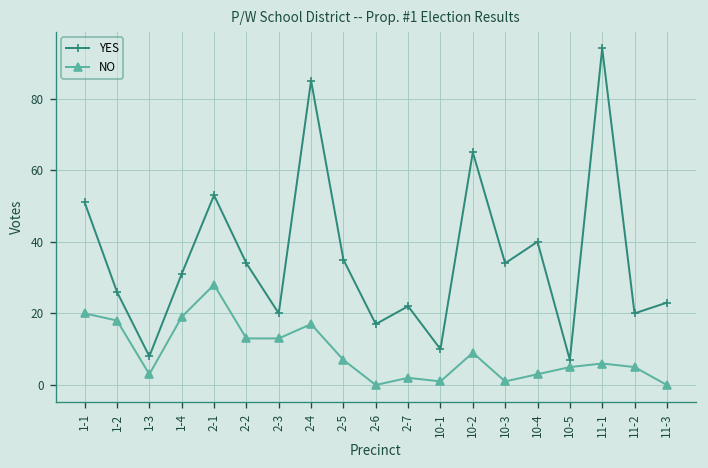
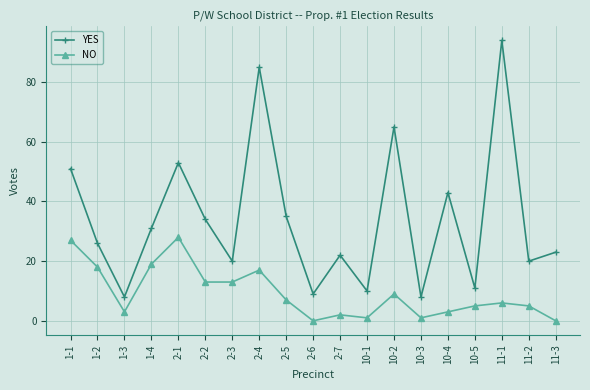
NO, 1-1: 20 -> 27
YES, 2-6: 17 -> 9
YES, 10-3: 34 -> 8
YES, 10-4: 40 -> 43
YES, 10-5: 7 -> 11
